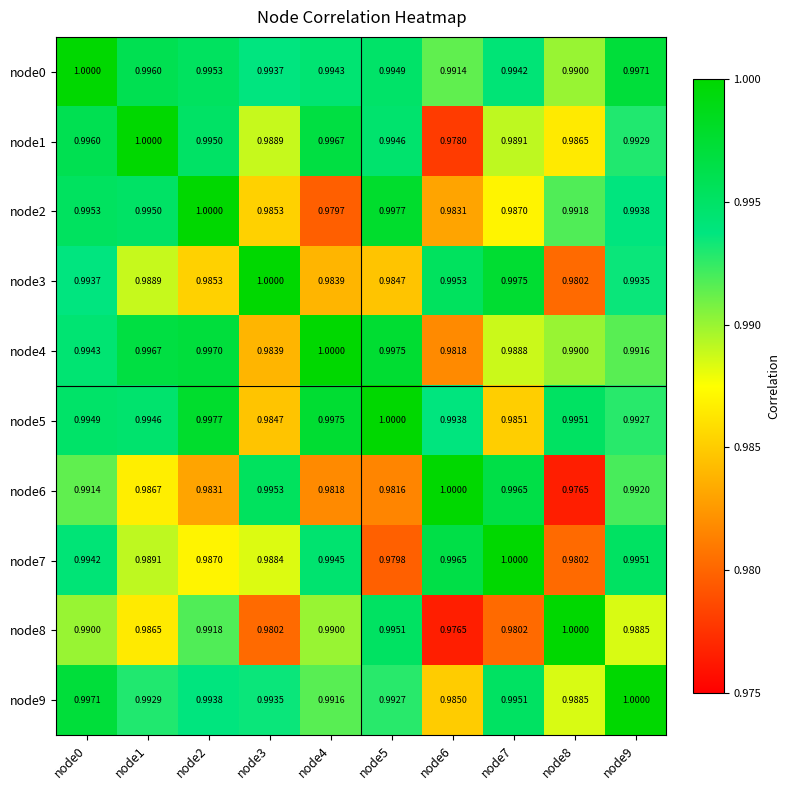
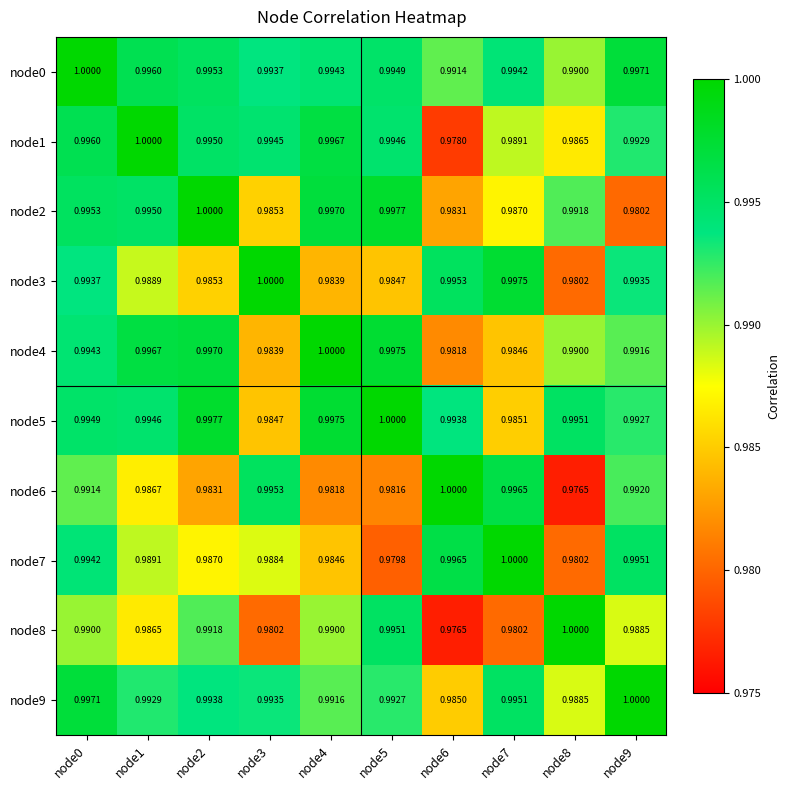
node1, node3: 0.9889 -> 0.9945
node2, node4: 0.9797 -> 0.9970
node2, node9: 0.9938 -> 0.9802
node4, node7: 0.9888 -> 0.9846
node7, node4: 0.9945 -> 0.9846
